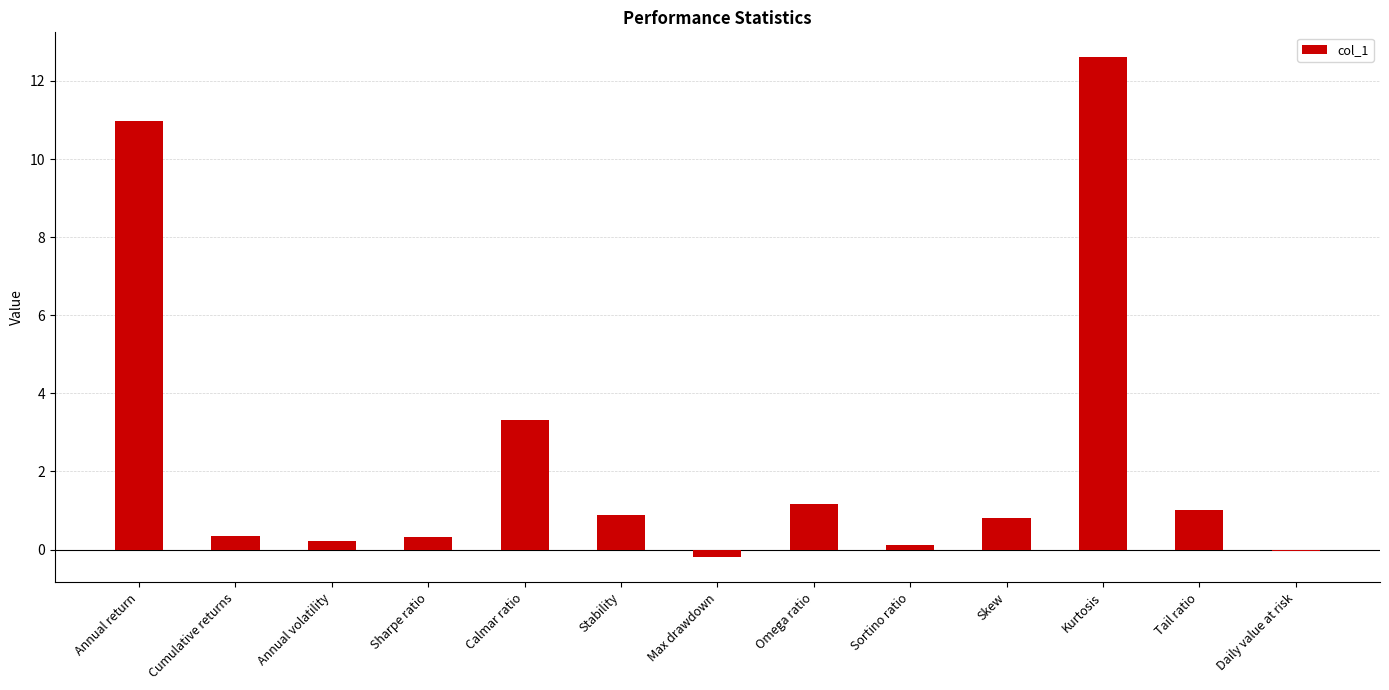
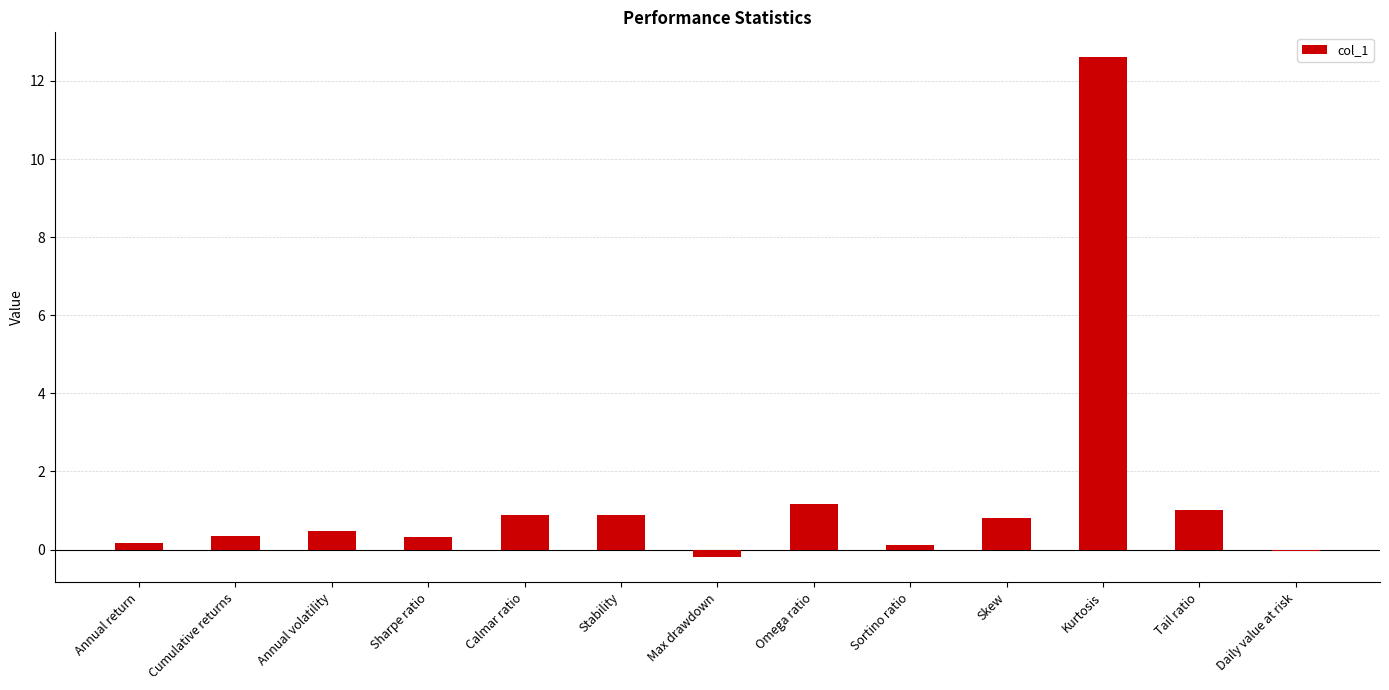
Annual return: 11.0 -> 0.2
Annual volatility: 0.2 -> 0.5
Calmar ratio: 3.3 -> 0.9
